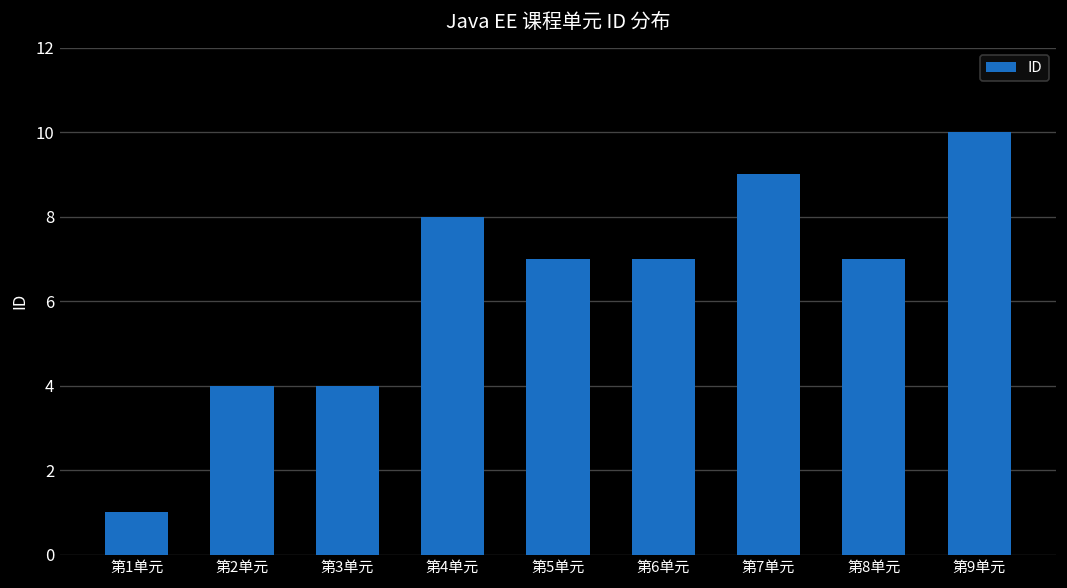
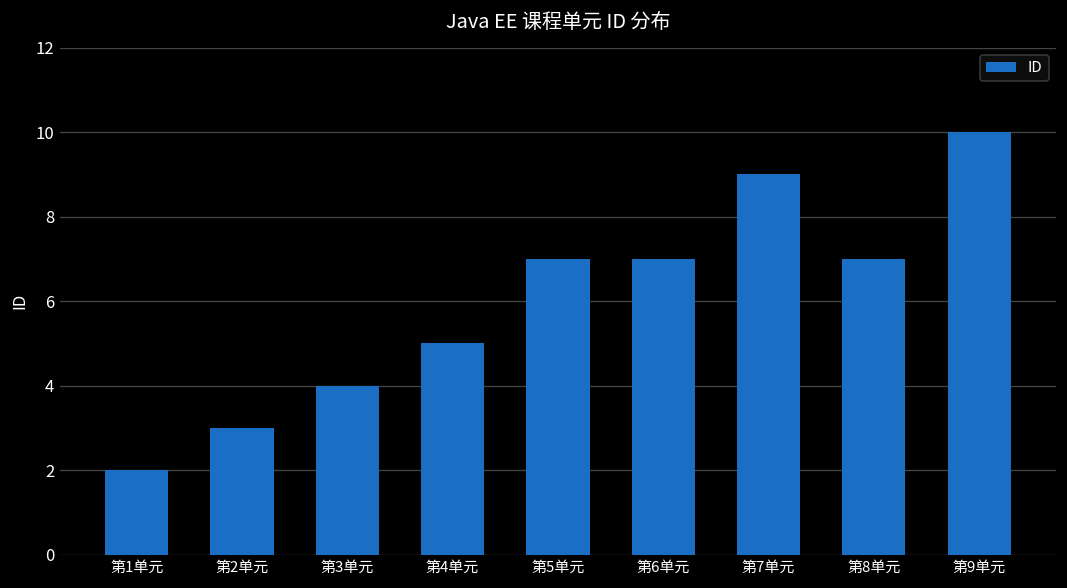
第1单元: 1 -> 2
第2单元: 4 -> 3
第4单元: 8 -> 5
